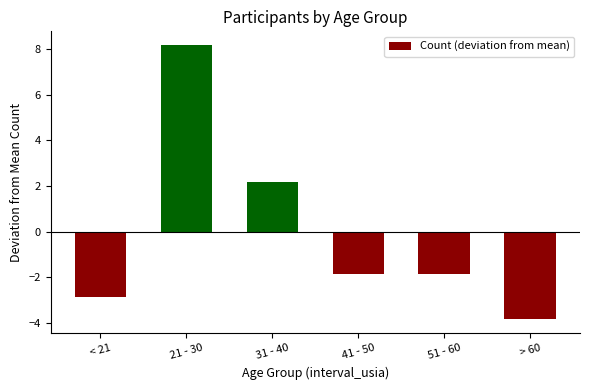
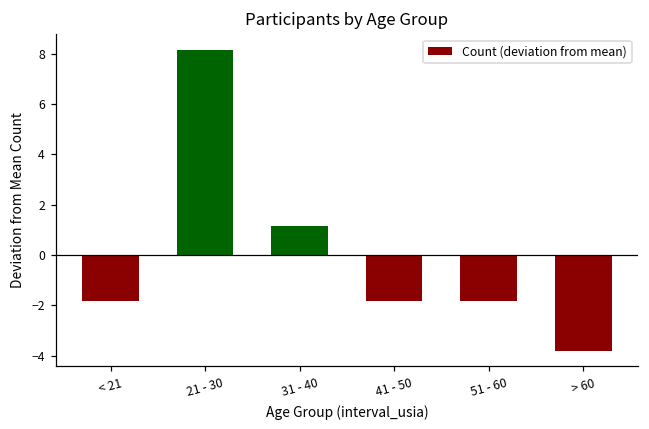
< 21: -2.8 -> -1.8
31 - 40: 2.2 -> 1.2
